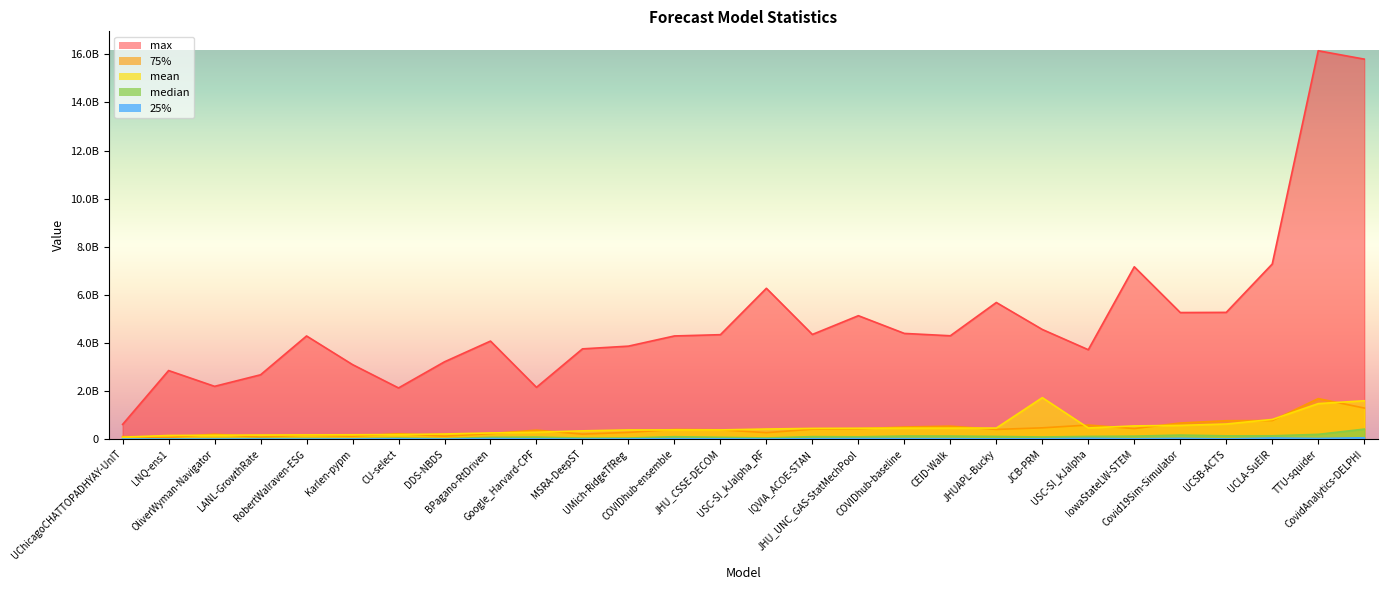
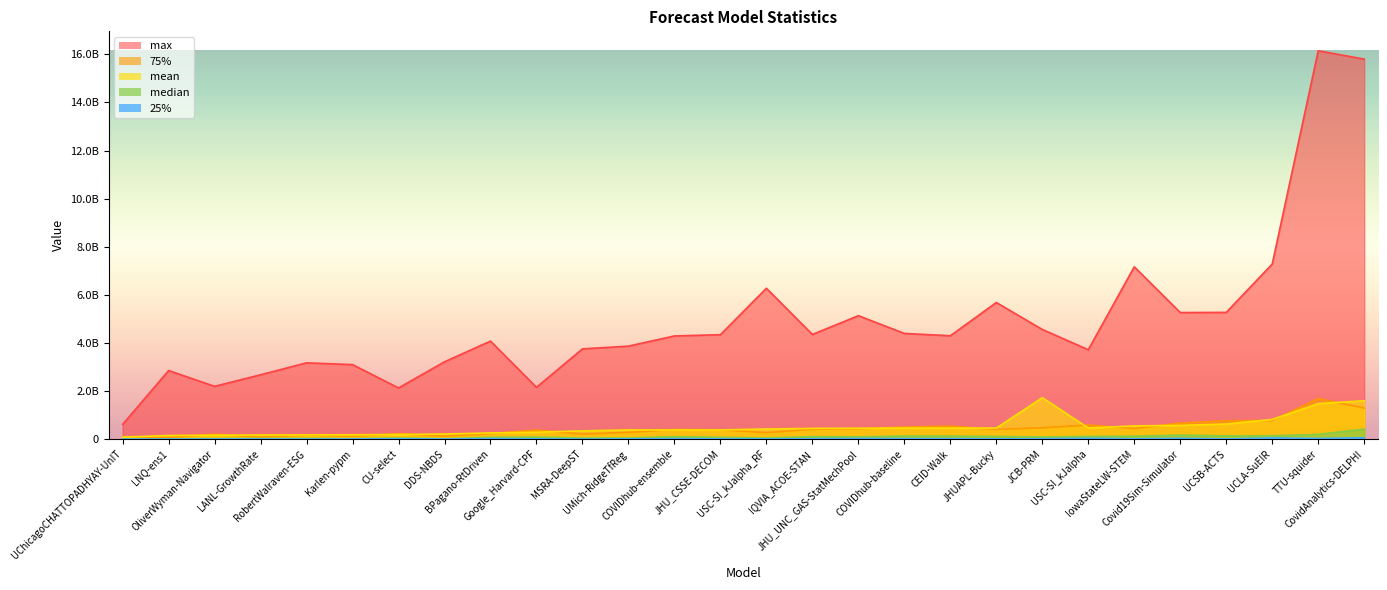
max, RobertWalraven-ESG: 4300000000 -> 3200000000
